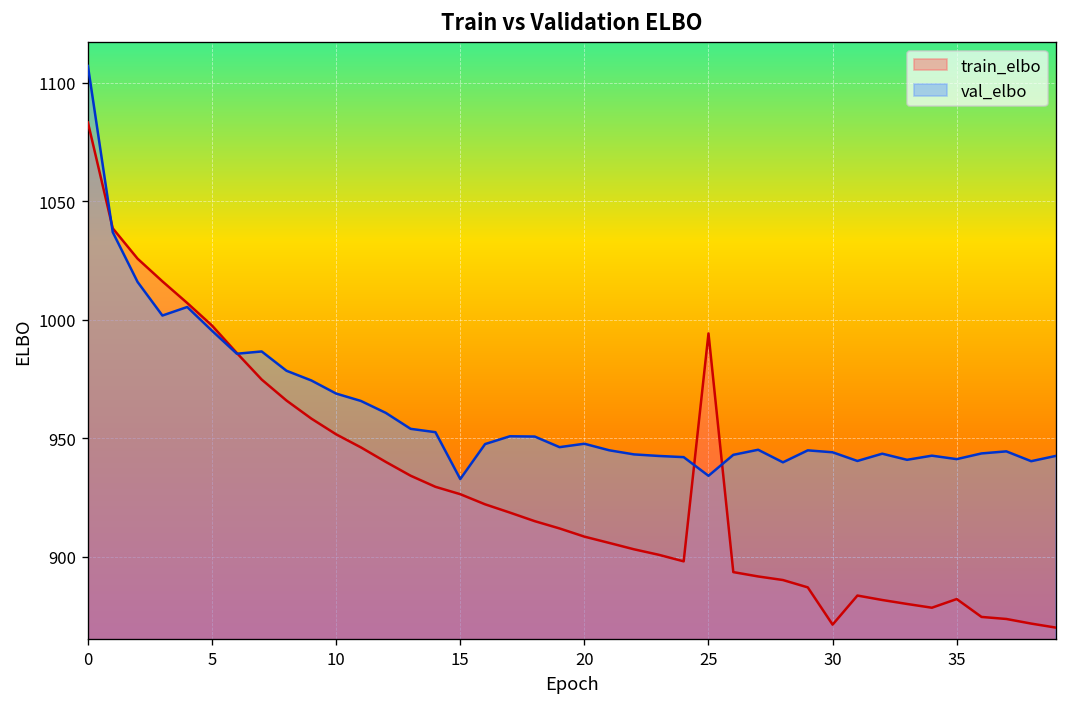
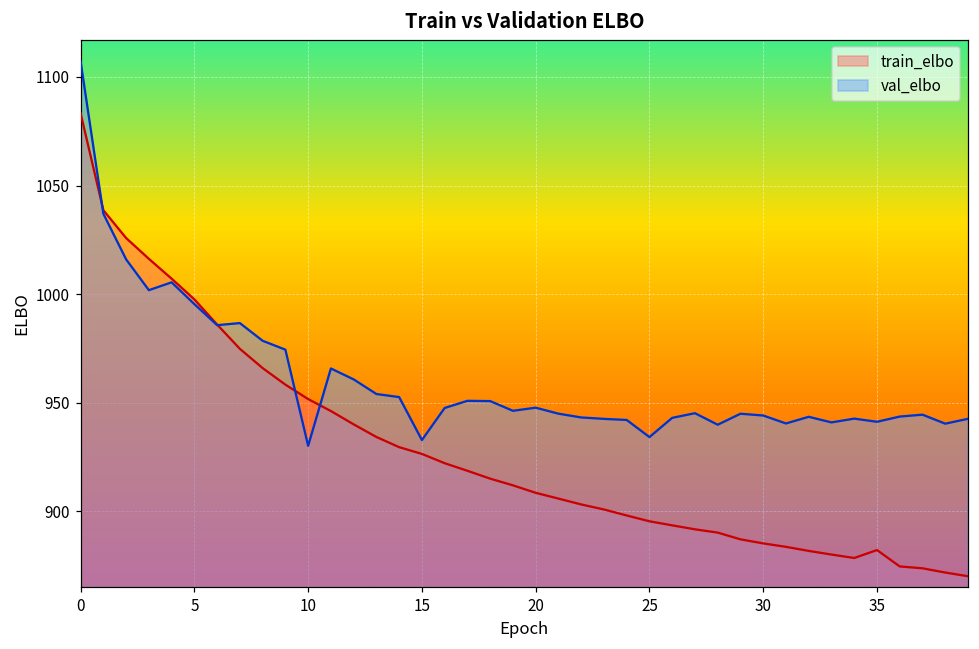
val_elbo, 10: 969 -> 930
train_elbo, 25: 994 -> 895
train_elbo, 30: 871 -> 885
